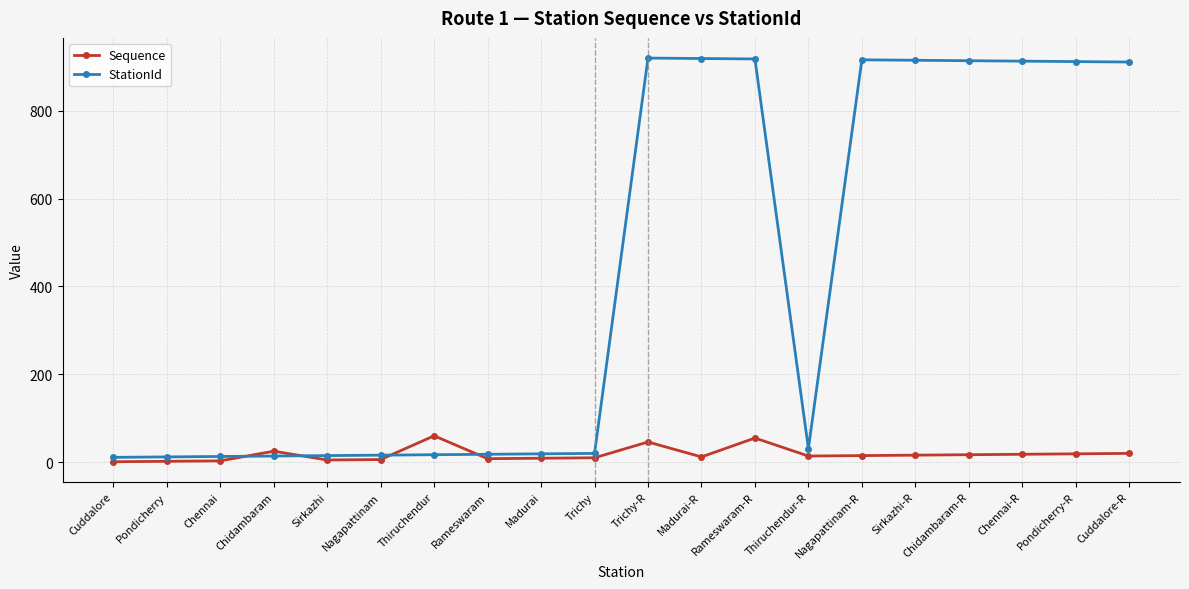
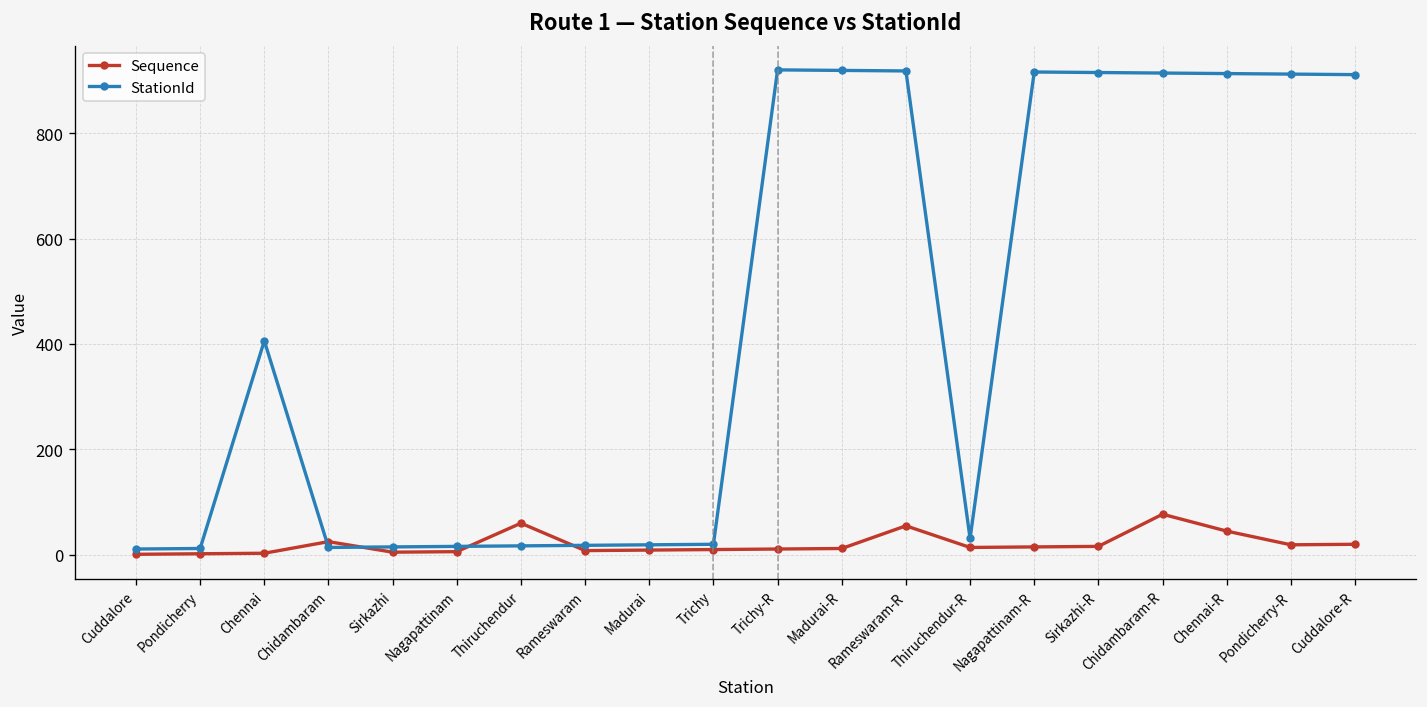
StationId, Chennai: 10 -> 410
Sequence, Trichy-R: 50 -> 10
Sequence, Chidambaram-R: 20 -> 80
Sequence, Chennai-R: 20 -> 50
